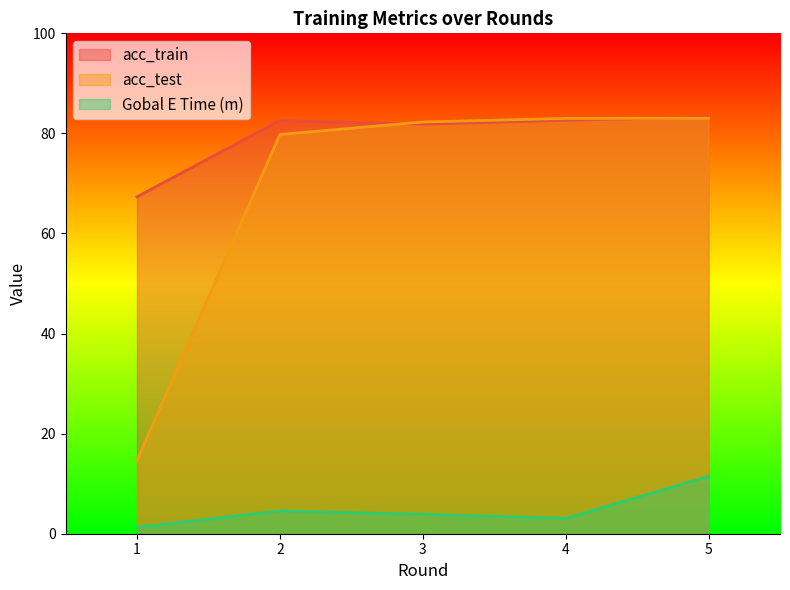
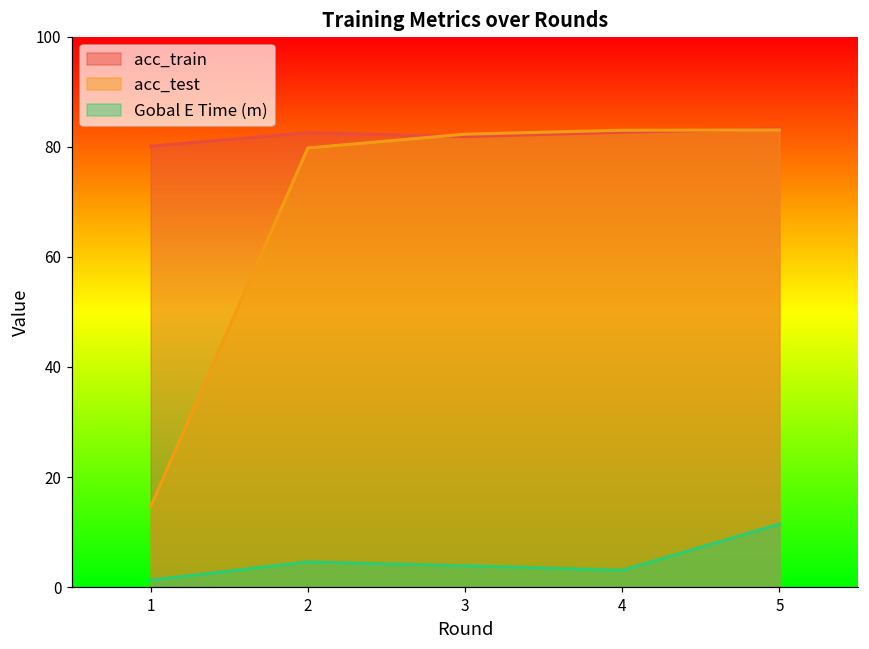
acc_train, 1: 67 -> 80
